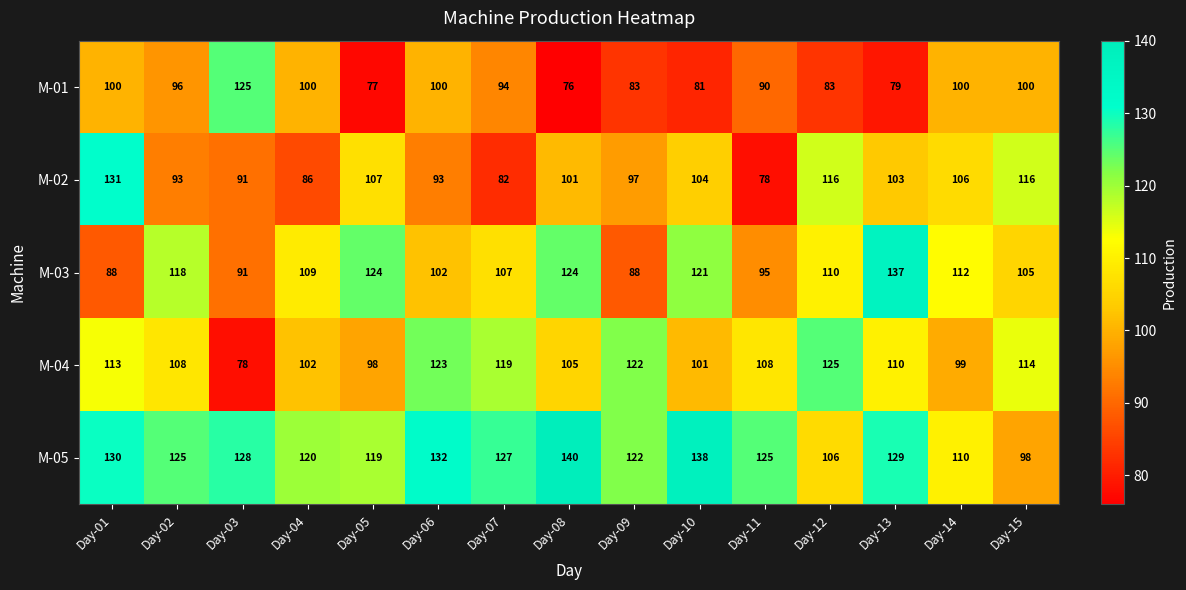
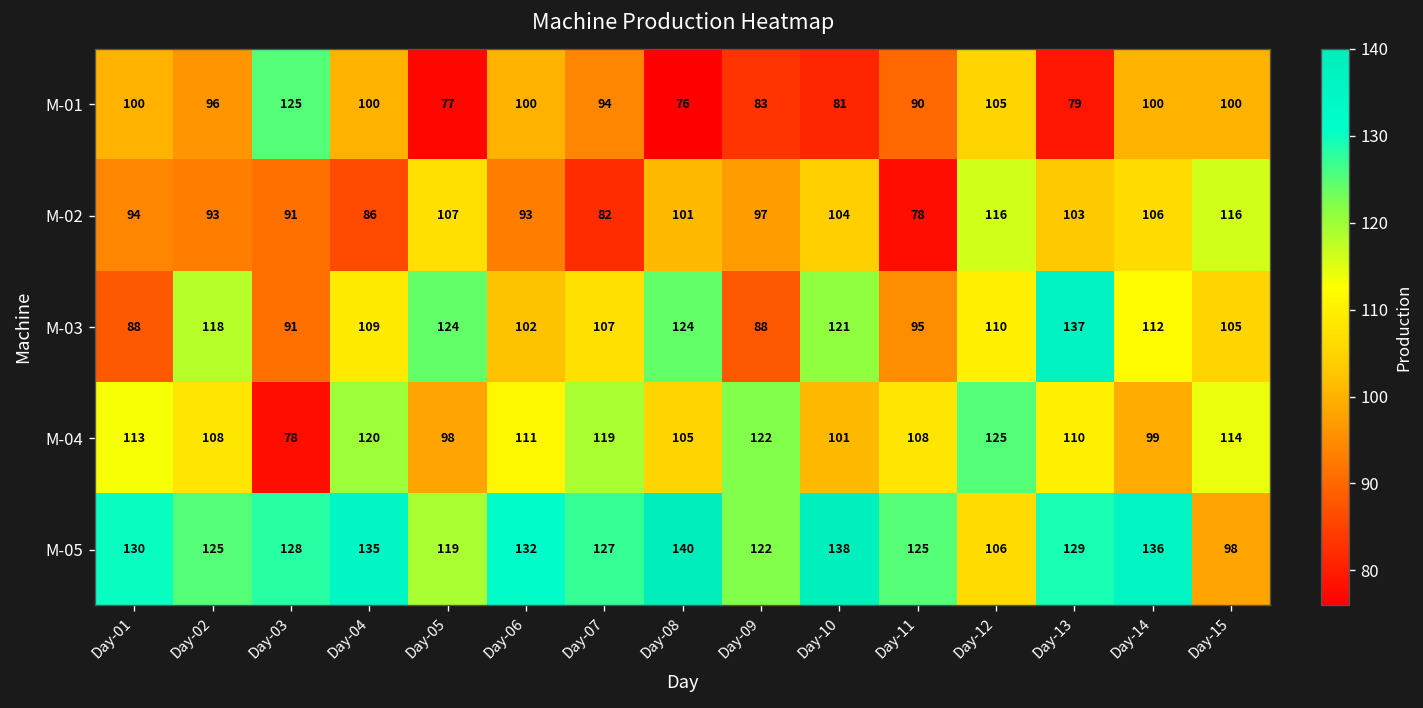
M-01, Day-12: 83 -> 105
M-02, Day-01: 131 -> 94
M-04, Day-04: 102 -> 120
M-04, Day-06: 123 -> 111
M-05, Day-04: 120 -> 135
M-05, Day-14: 110 -> 136
